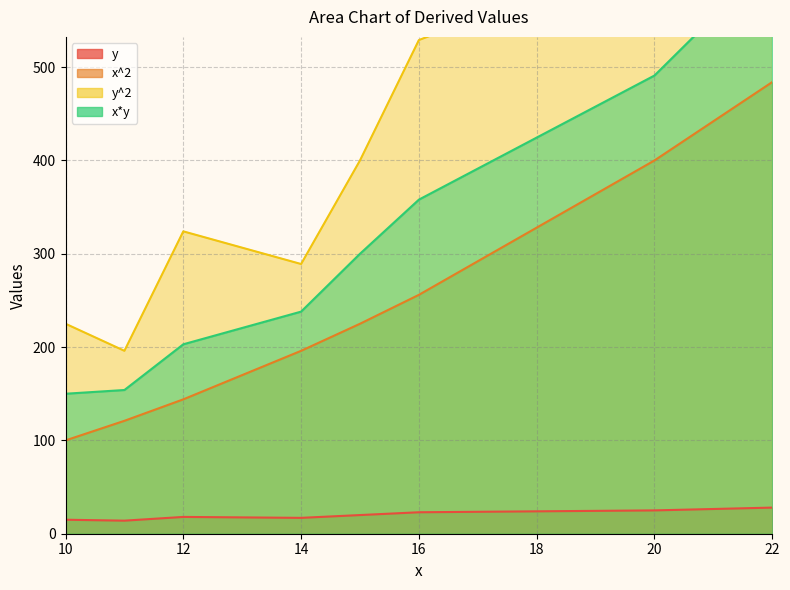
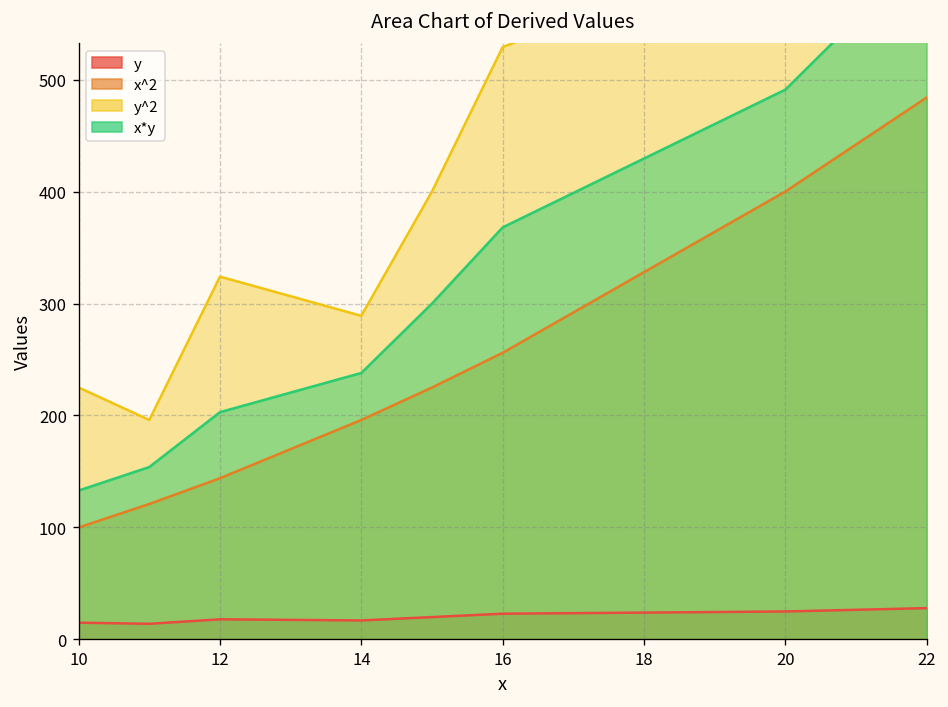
x*y, 10: 150 -> 130
x*y, 16: 360 -> 370
